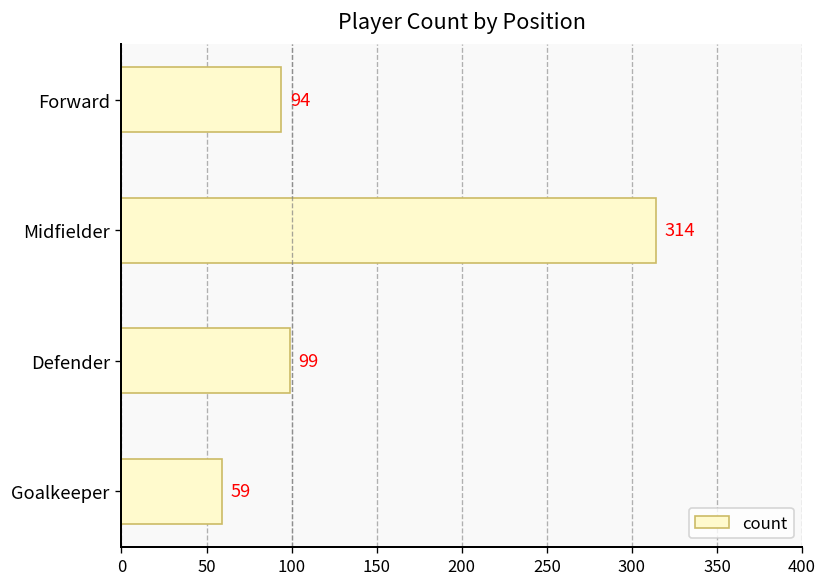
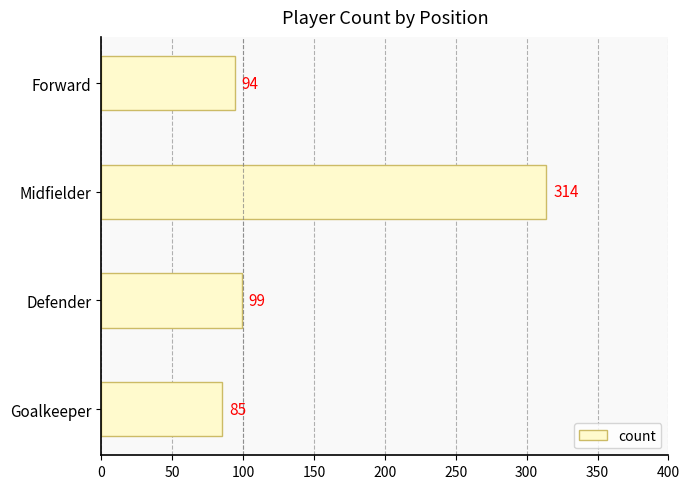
Goalkeeper: 59 -> 85
